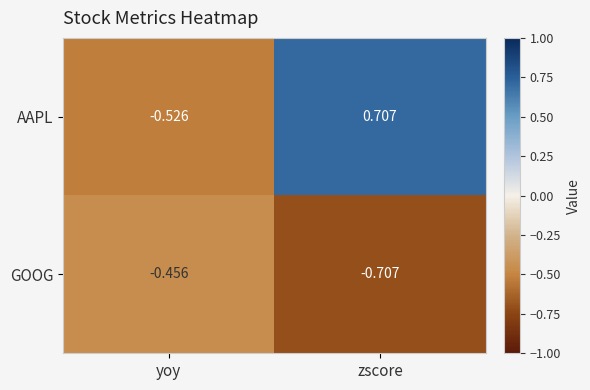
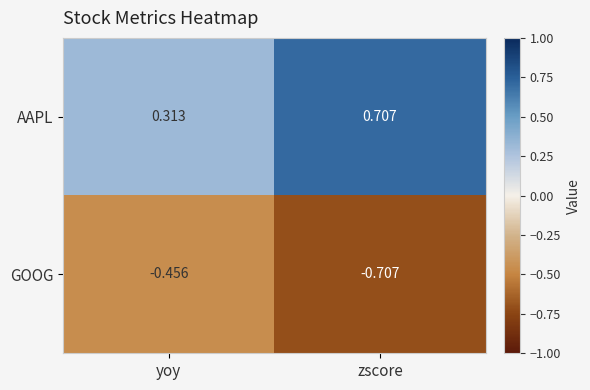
AAPL, yoy: -0.526 -> 0.313
